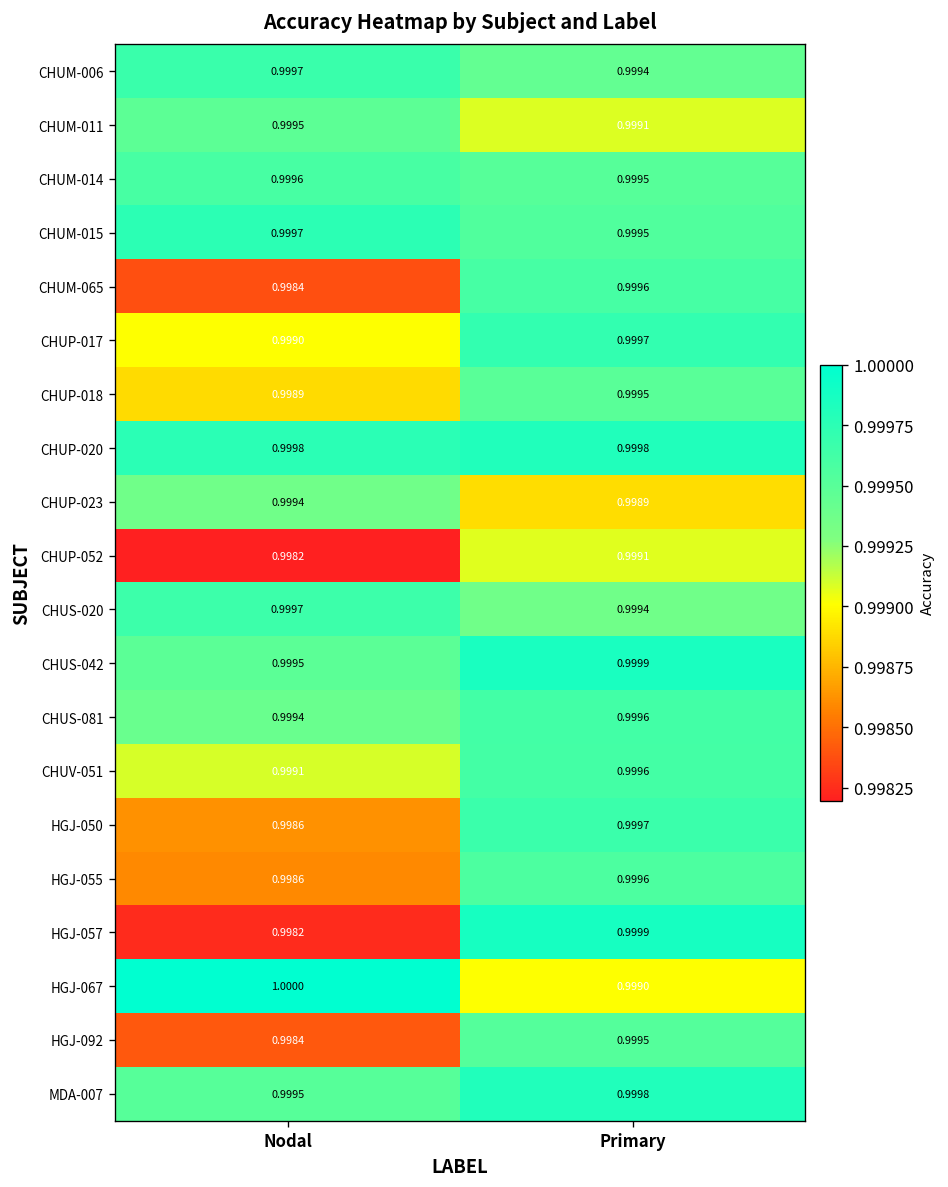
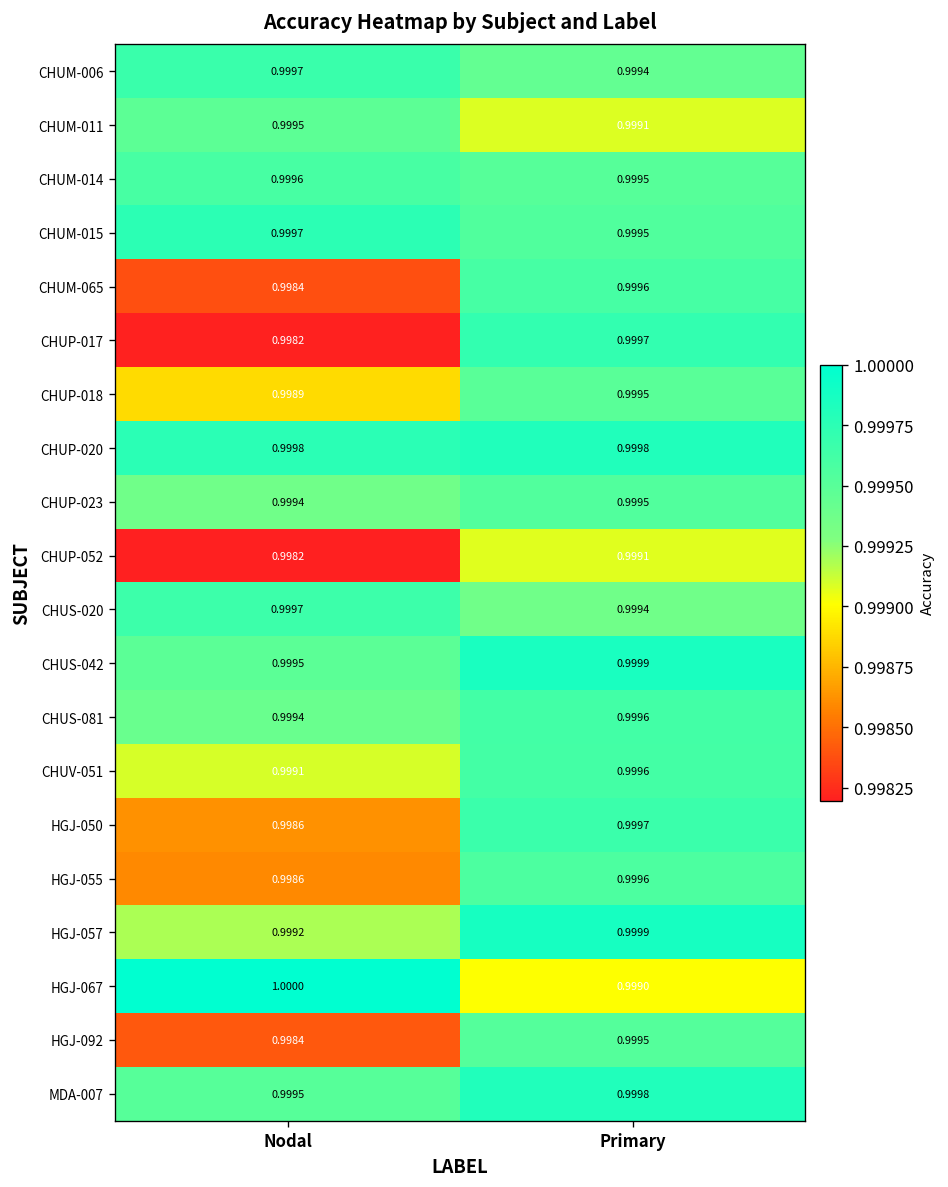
CHUP-017, Nodal: 0.9990 -> 0.9982
CHUP-023, Primary: 0.9989 -> 0.9995
HGJ-057, Nodal: 0.9982 -> 0.9992
